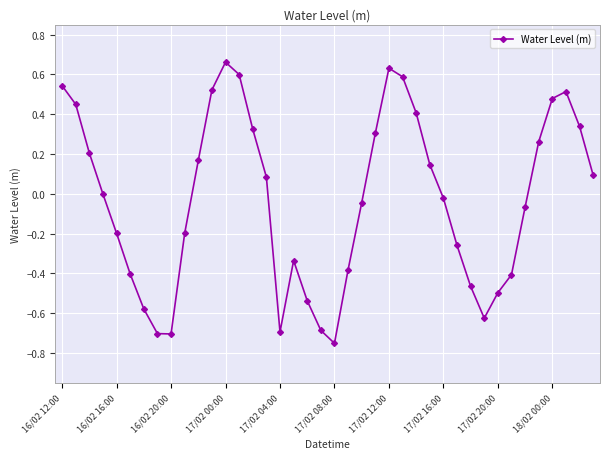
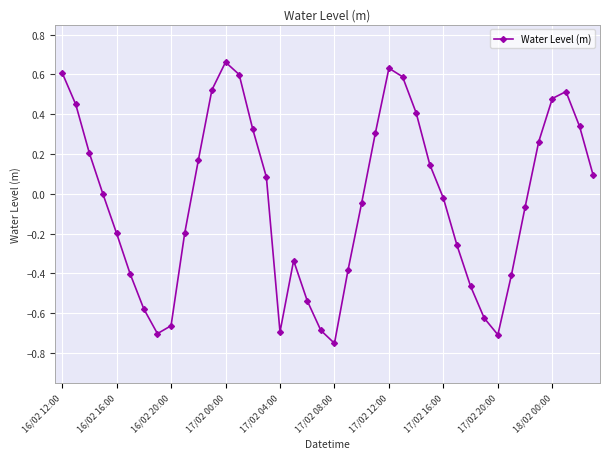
16/02 12:00: 0.54 -> 0.61
16/02 20:00: -0.70 -> -0.66
17/02 20:00: -0.50 -> -0.71
